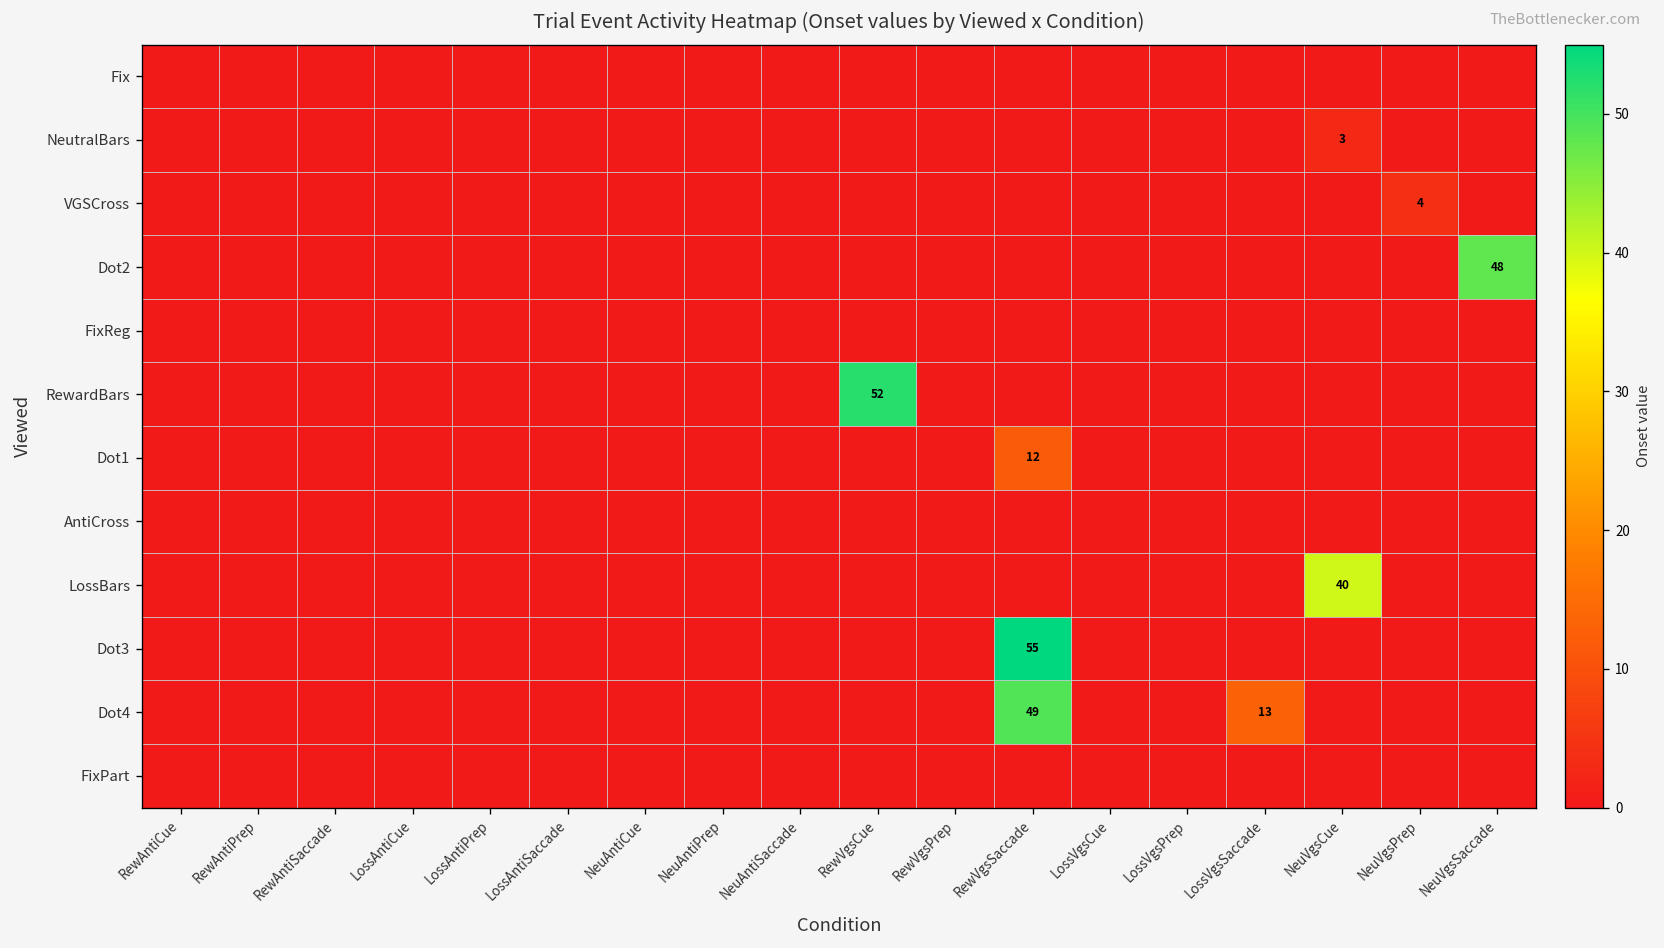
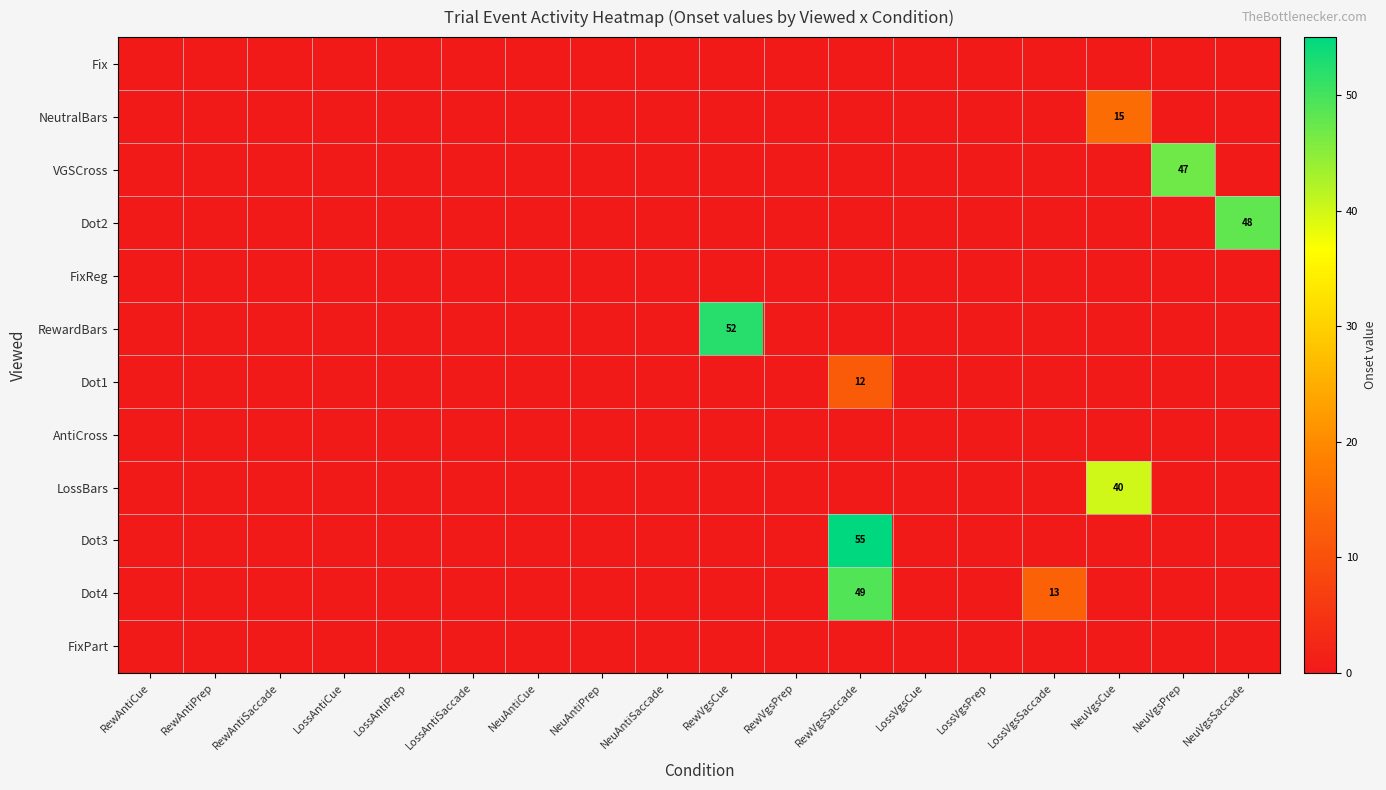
NeutralBars, NeuVgsCue: 3 -> 15
VGSCross, NeuVgsPrep: 4 -> 47
